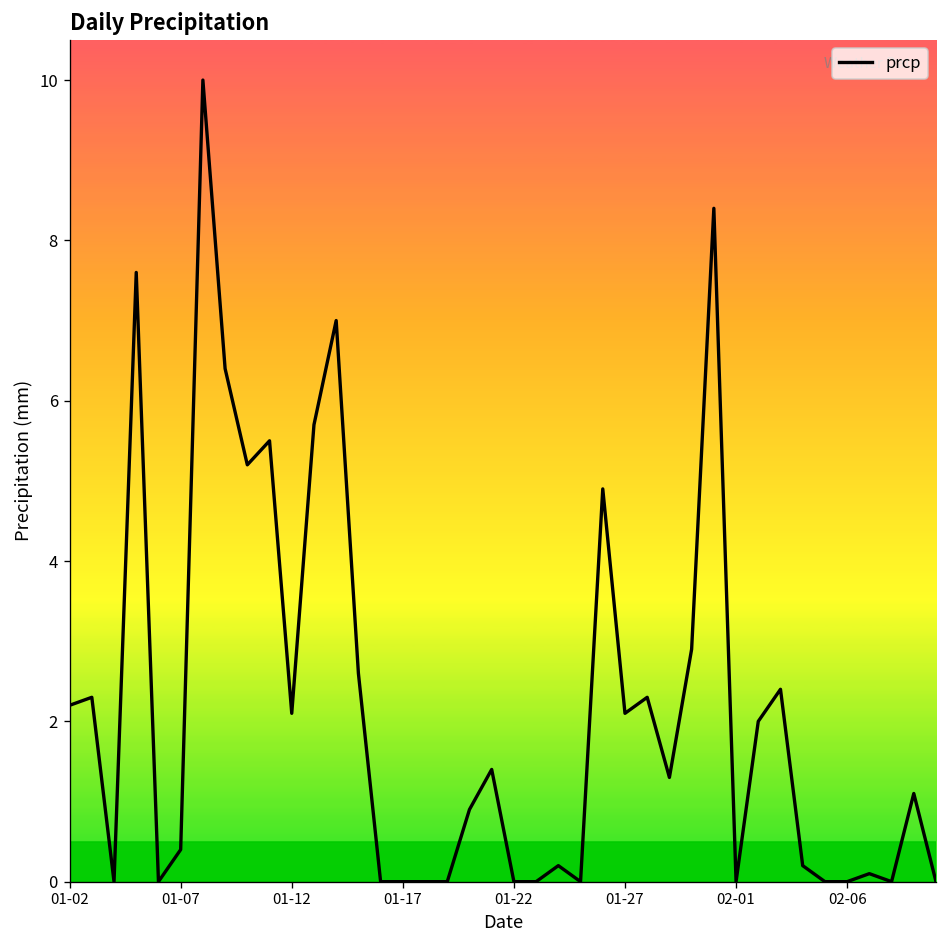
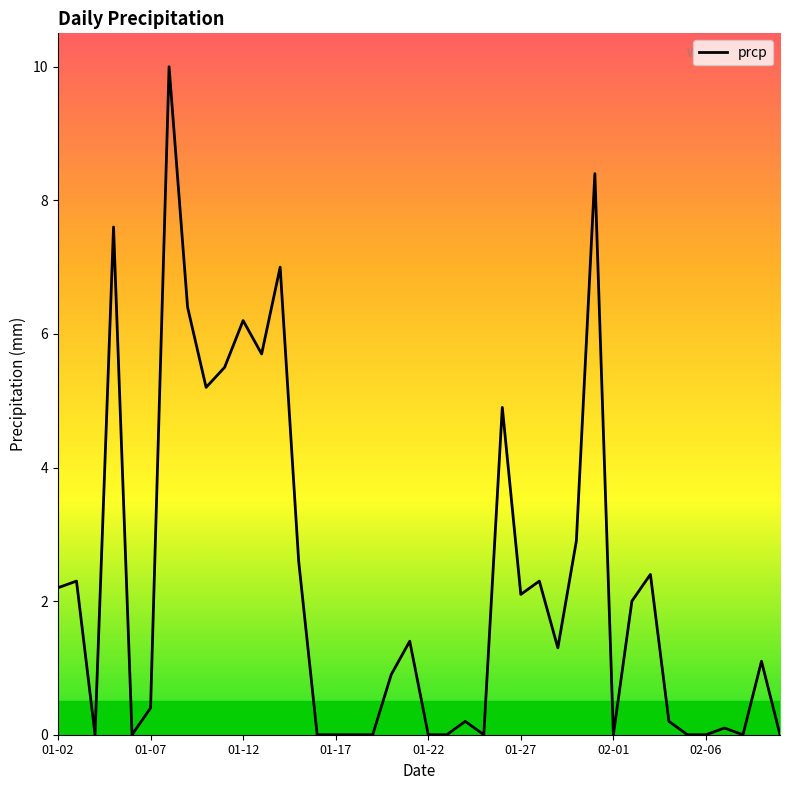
01-12: 2.1 -> 6.2
